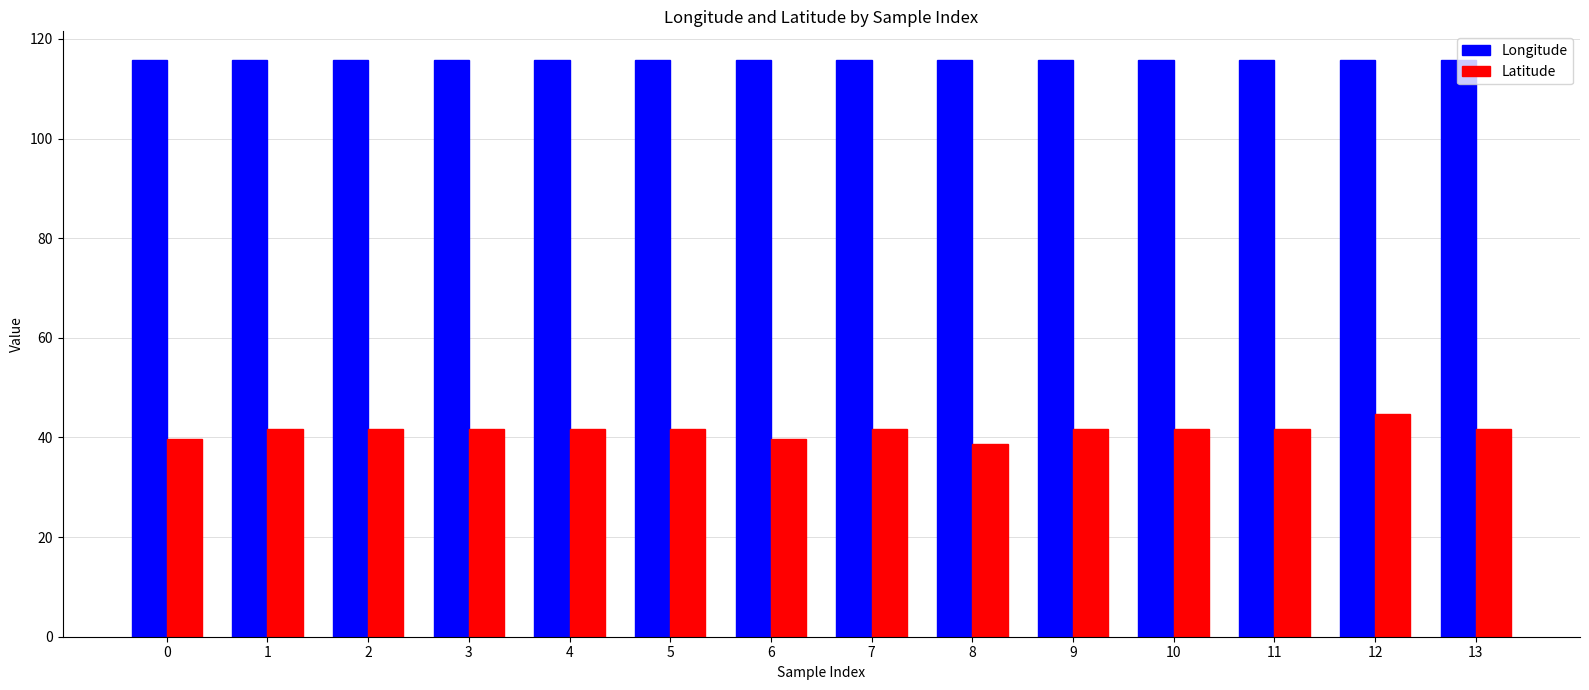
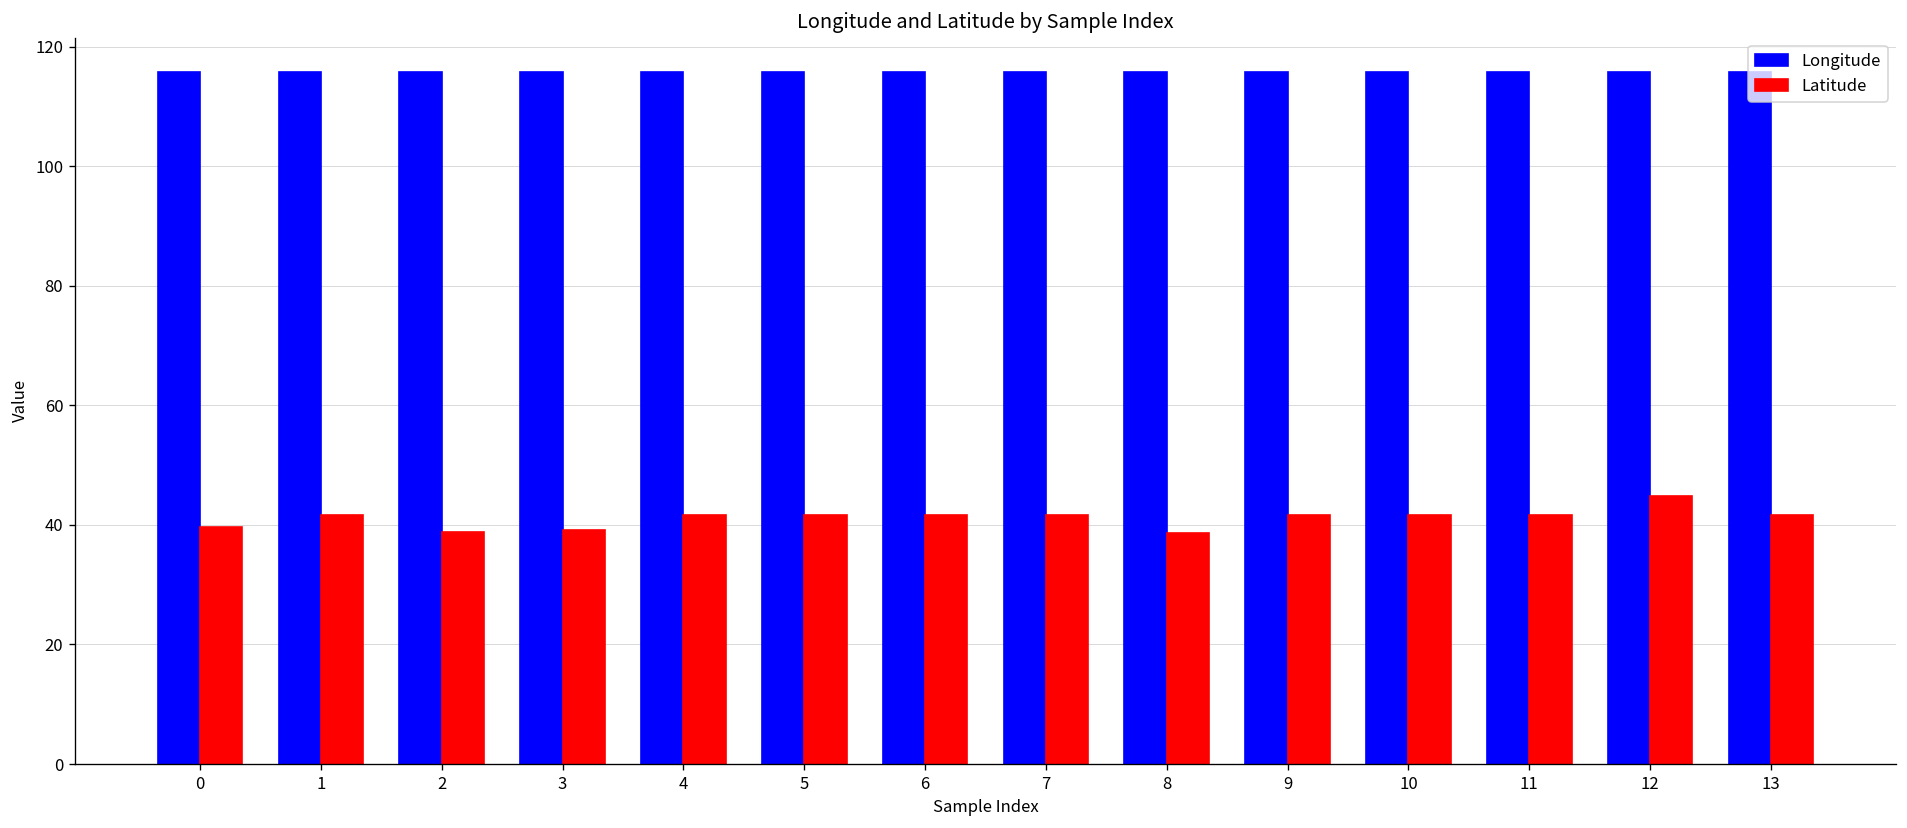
Latitude, 2: 42 -> 39
Latitude, 3: 42 -> 39
Latitude, 6: 40 -> 42
